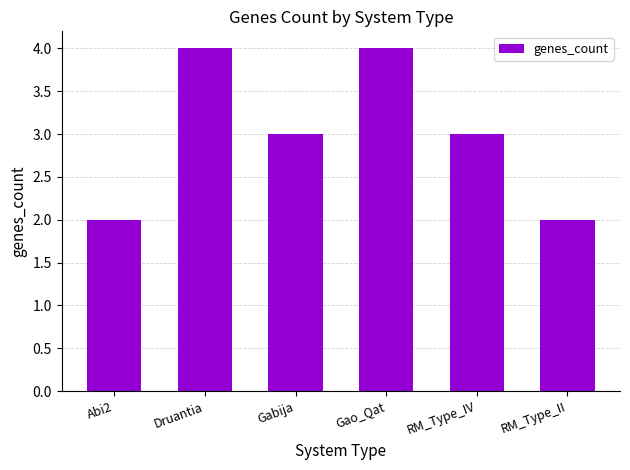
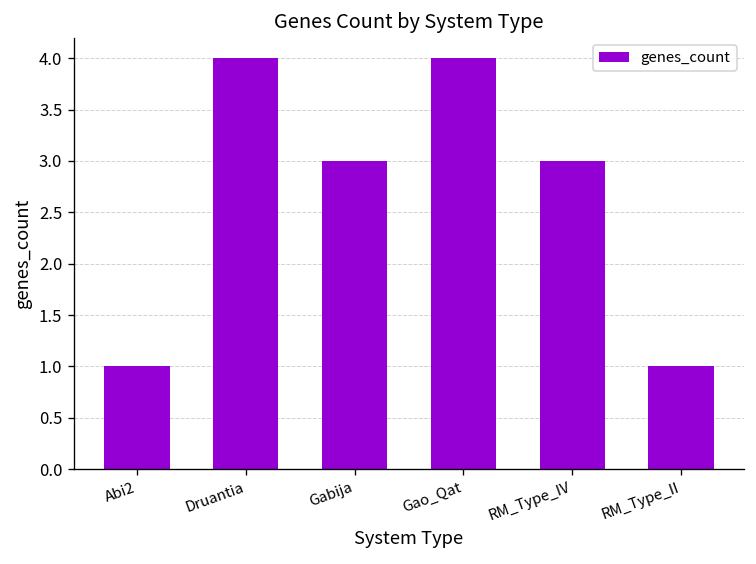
Abi2: 2 -> 1
RM_Type_II: 2 -> 1
